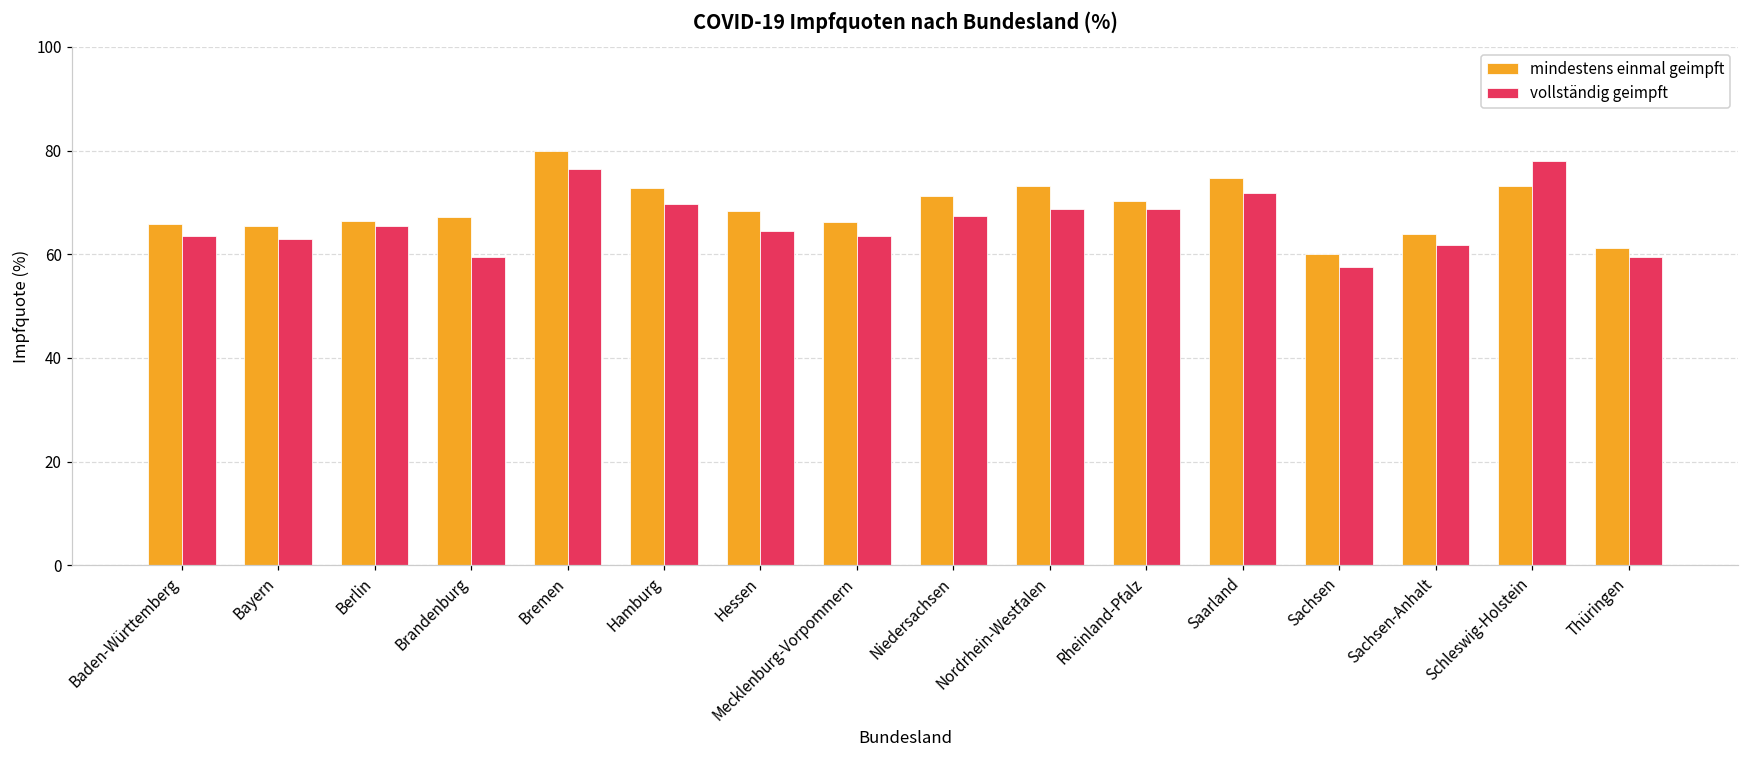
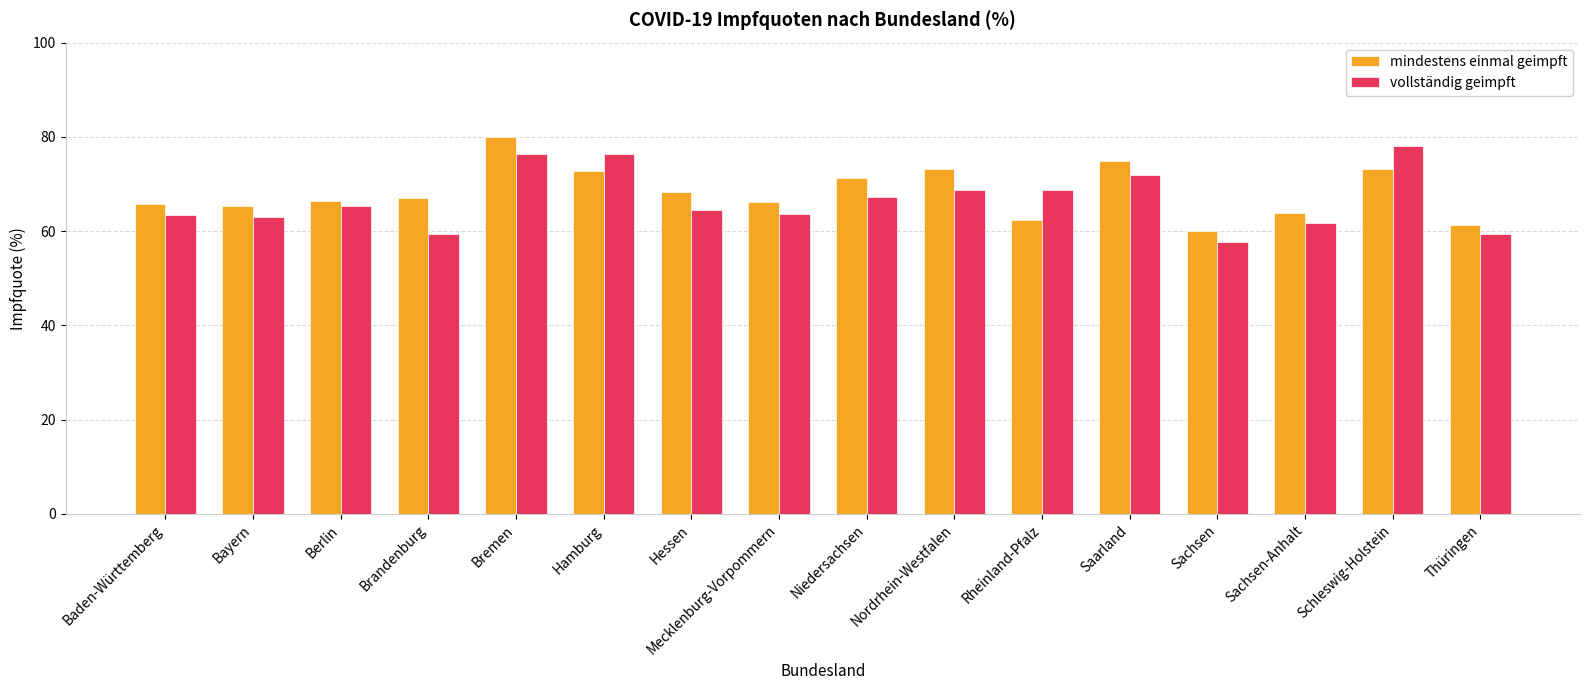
vollständig geimpft, Hamburg: 70 -> 76
mindestens einmal geimpft, Rheinland-Pfalz: 70 -> 62
